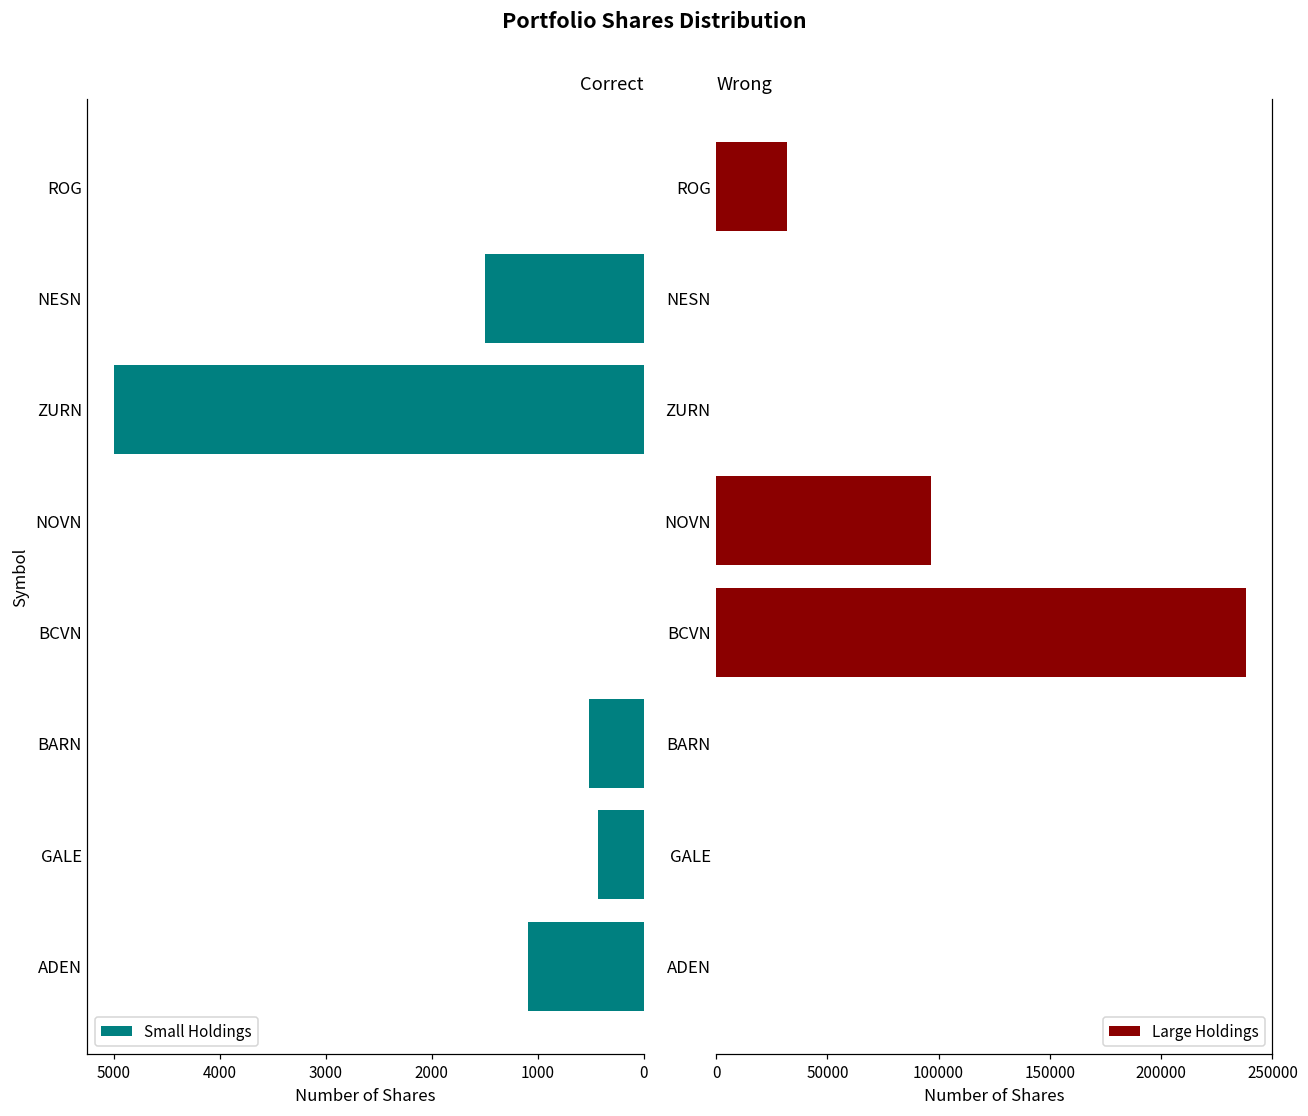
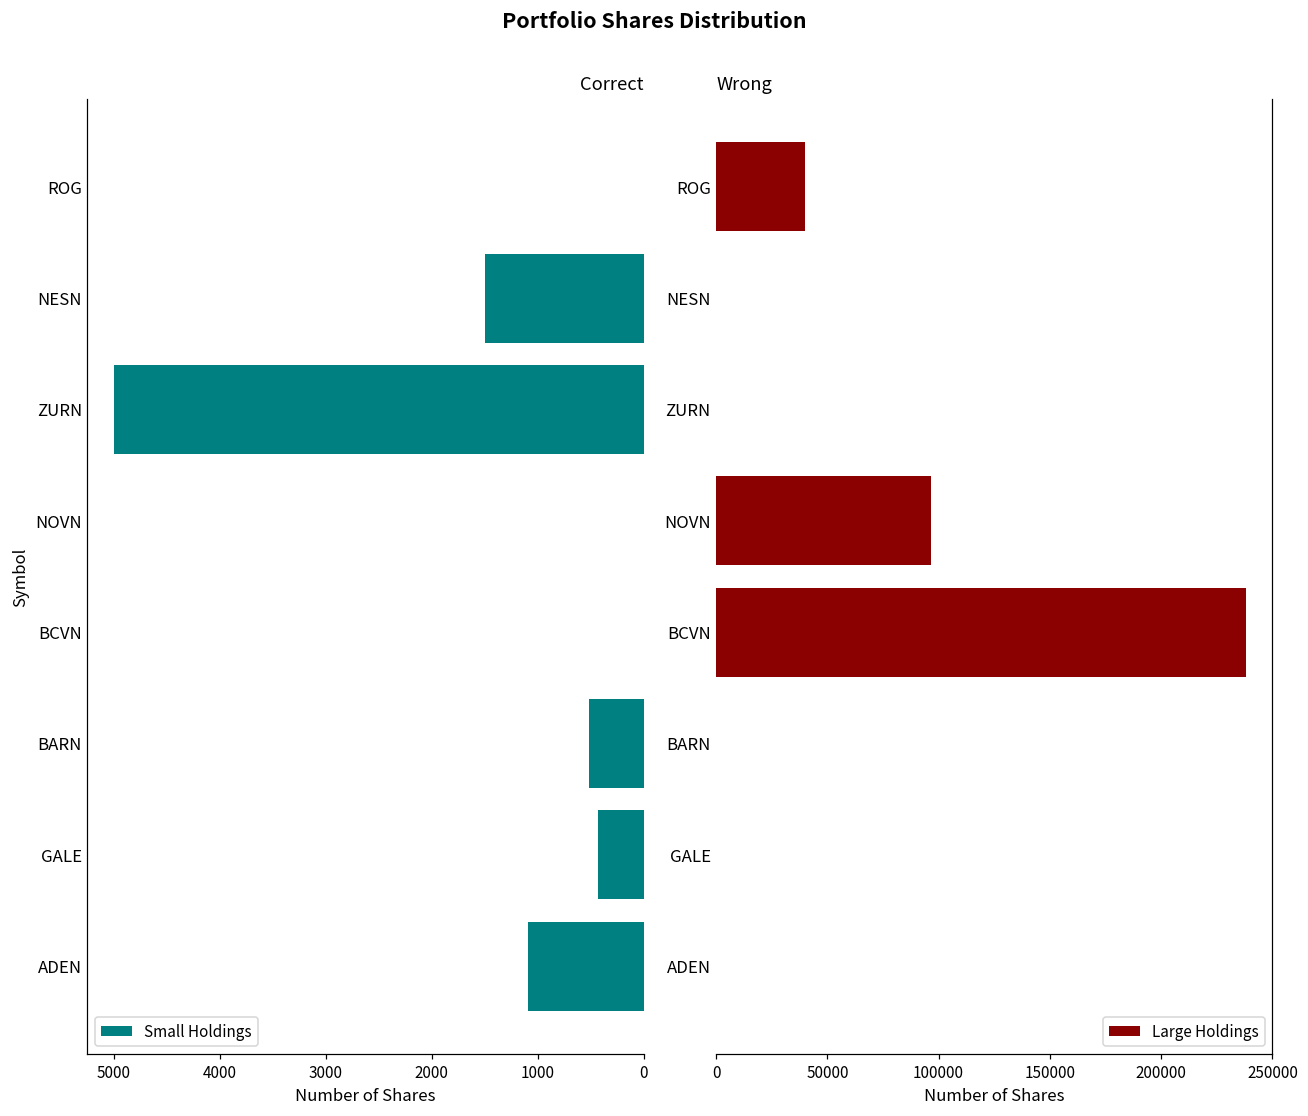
Wrong, ROG: 32000 -> 40000
